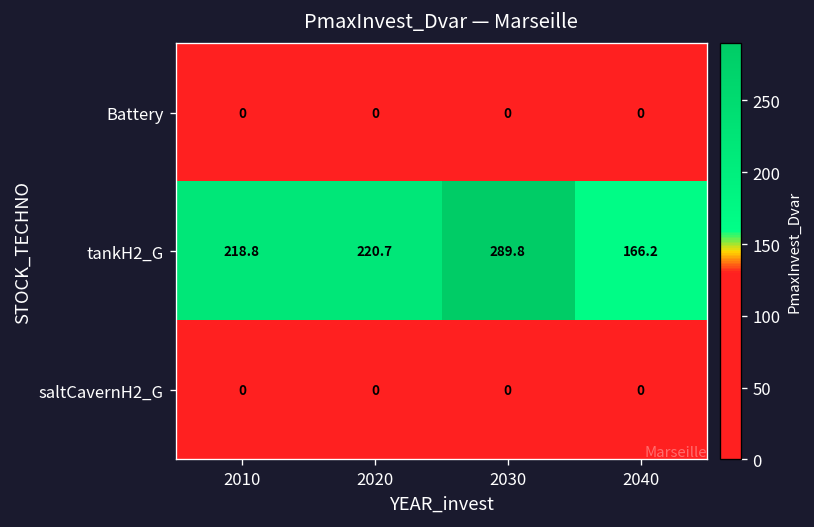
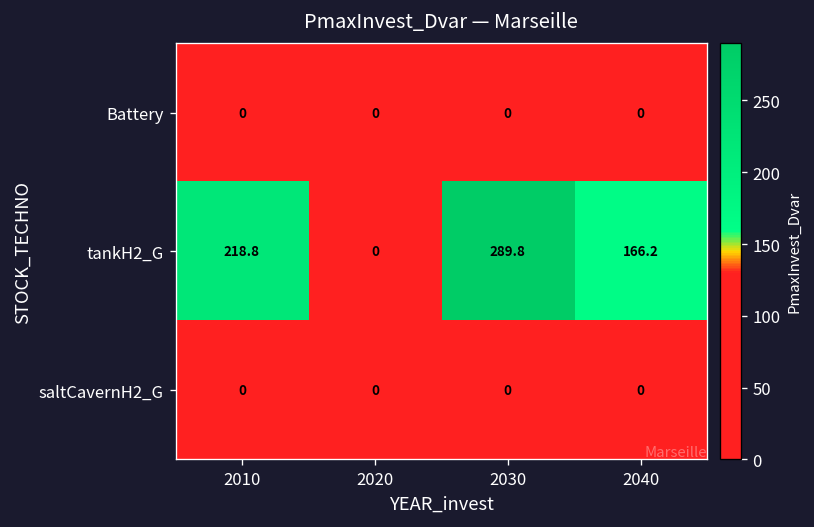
tankH2_G, 2020: 220.7 -> 0
